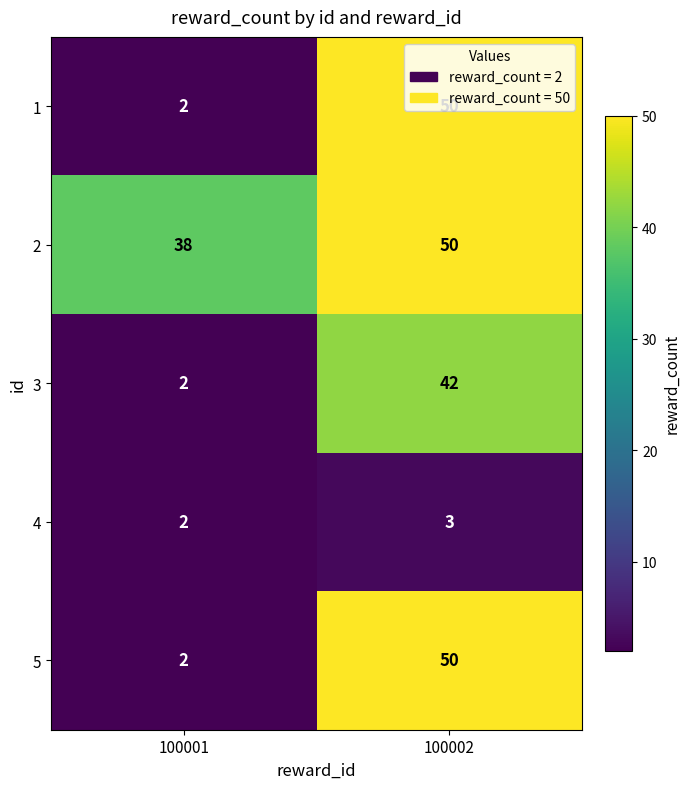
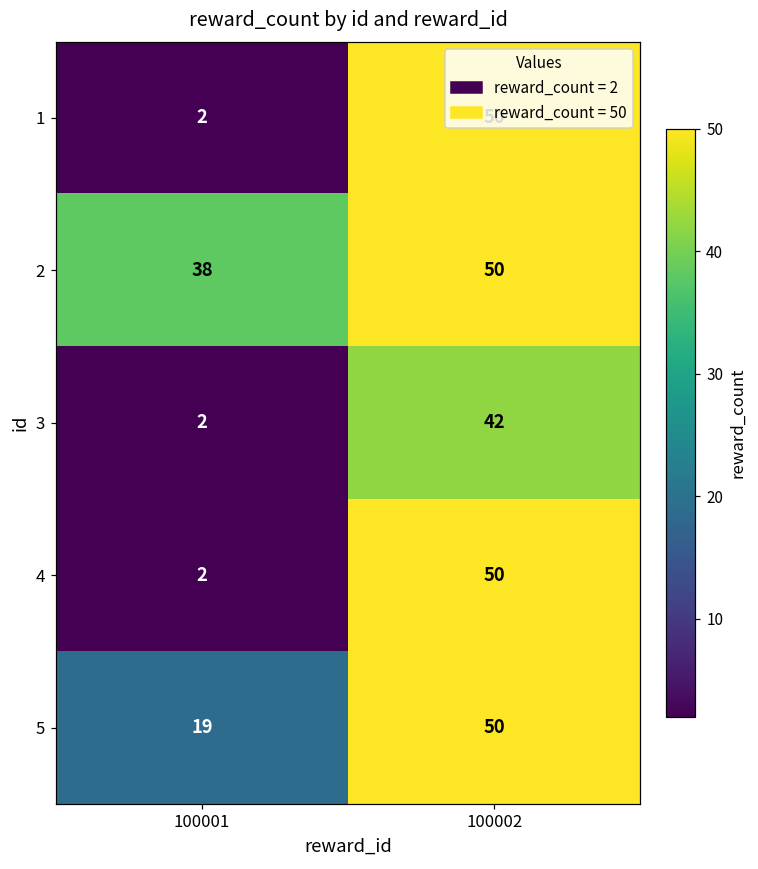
4, 100002: 3 -> 50
5, 100001: 2 -> 19
